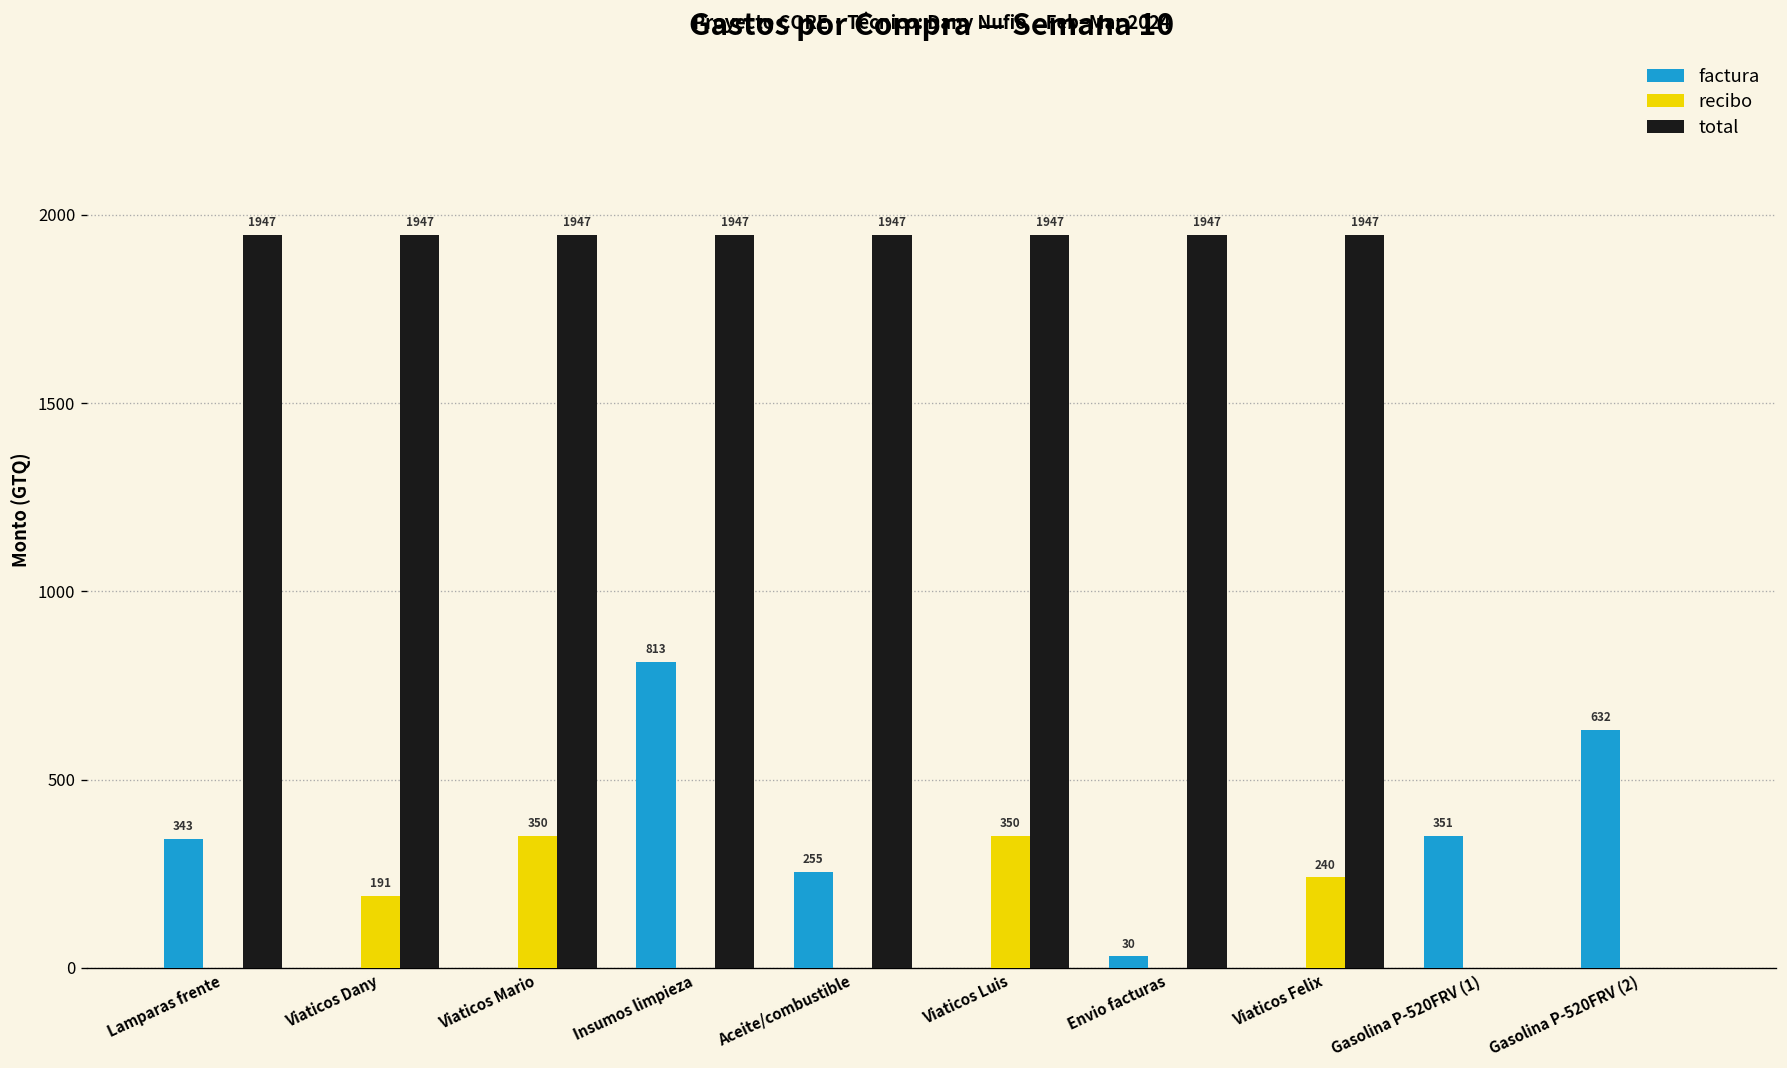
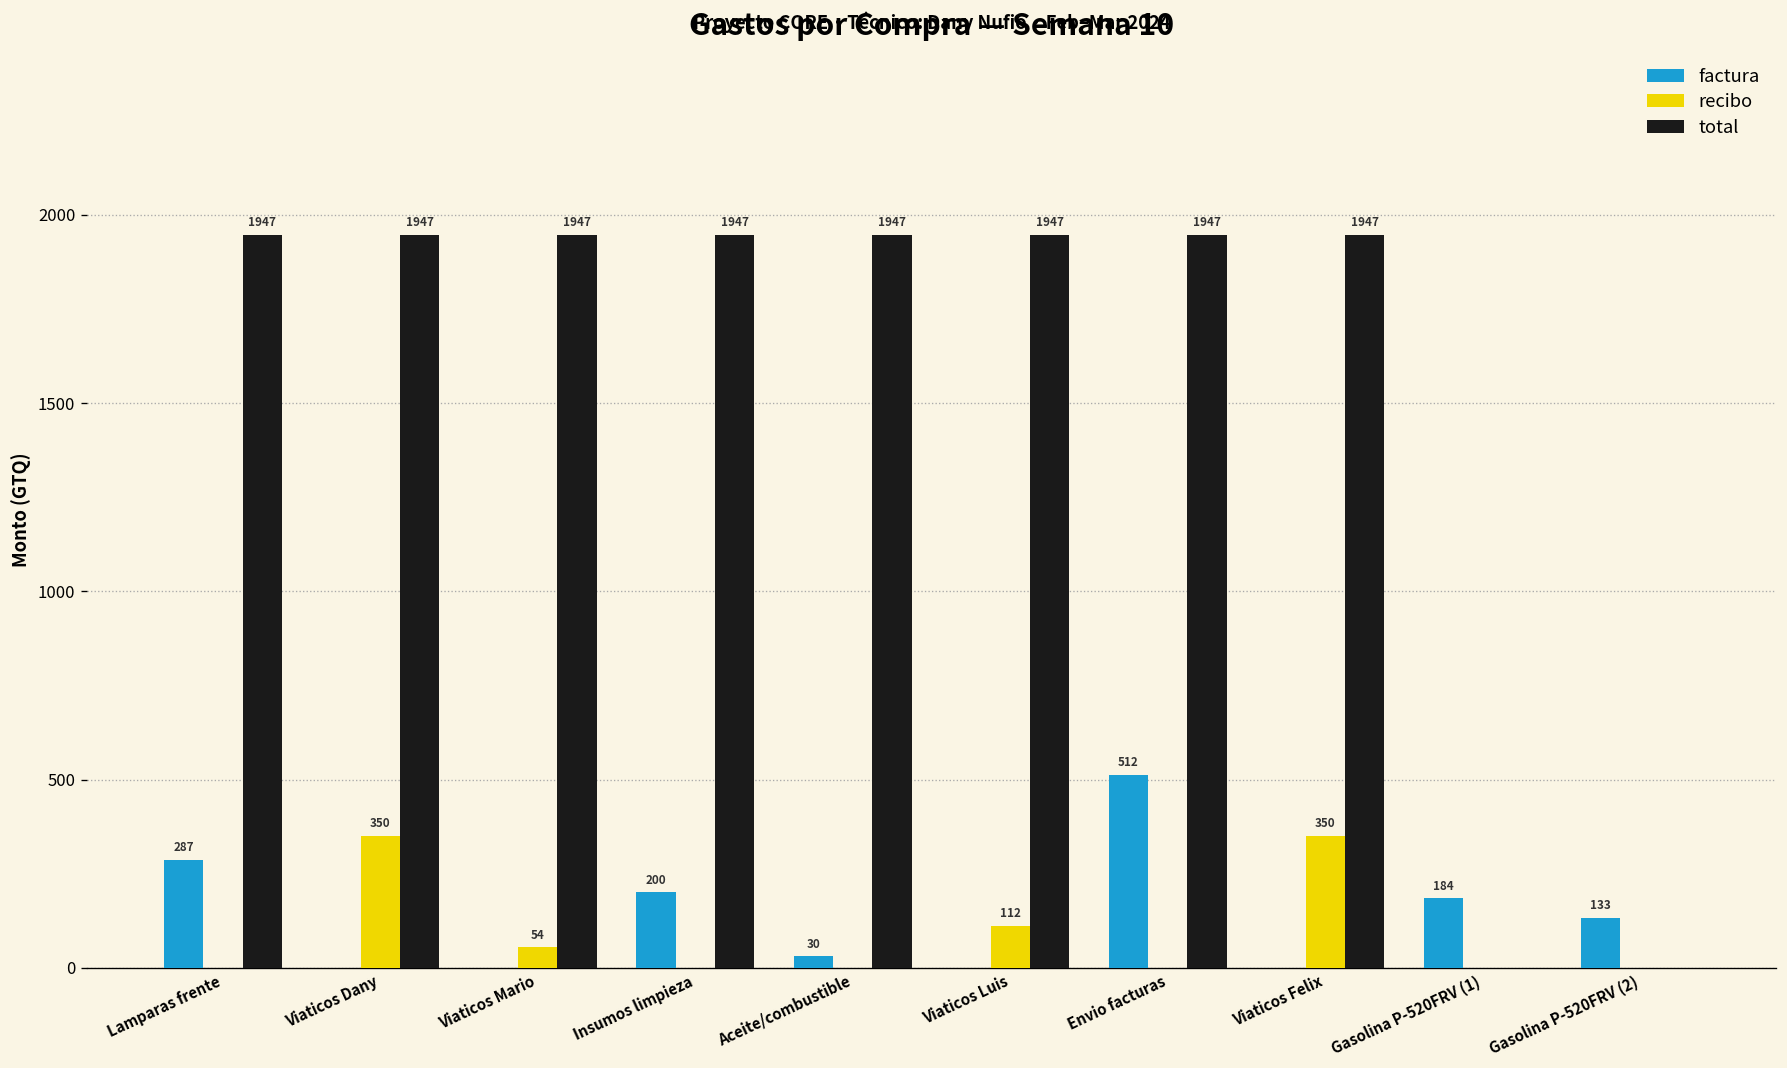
factura, Lamparas frente: 343 -> 287
recibo, Viaticos Dany: 191 -> 350
recibo, Viaticos Mario: 350 -> 54
factura, Insumos limpieza: 813 -> 200
factura, Aceite/combustible: 255 -> 30
recibo, Viaticos Luis: 350 -> 112
factura, Envio facturas: 30 -> 512
recibo, Viaticos Felix: 240 -> 350
factura, Gasolina P-520FRV (1): 351 -> 184
factura, Gasolina P-520FRV (2): 632 -> 133
